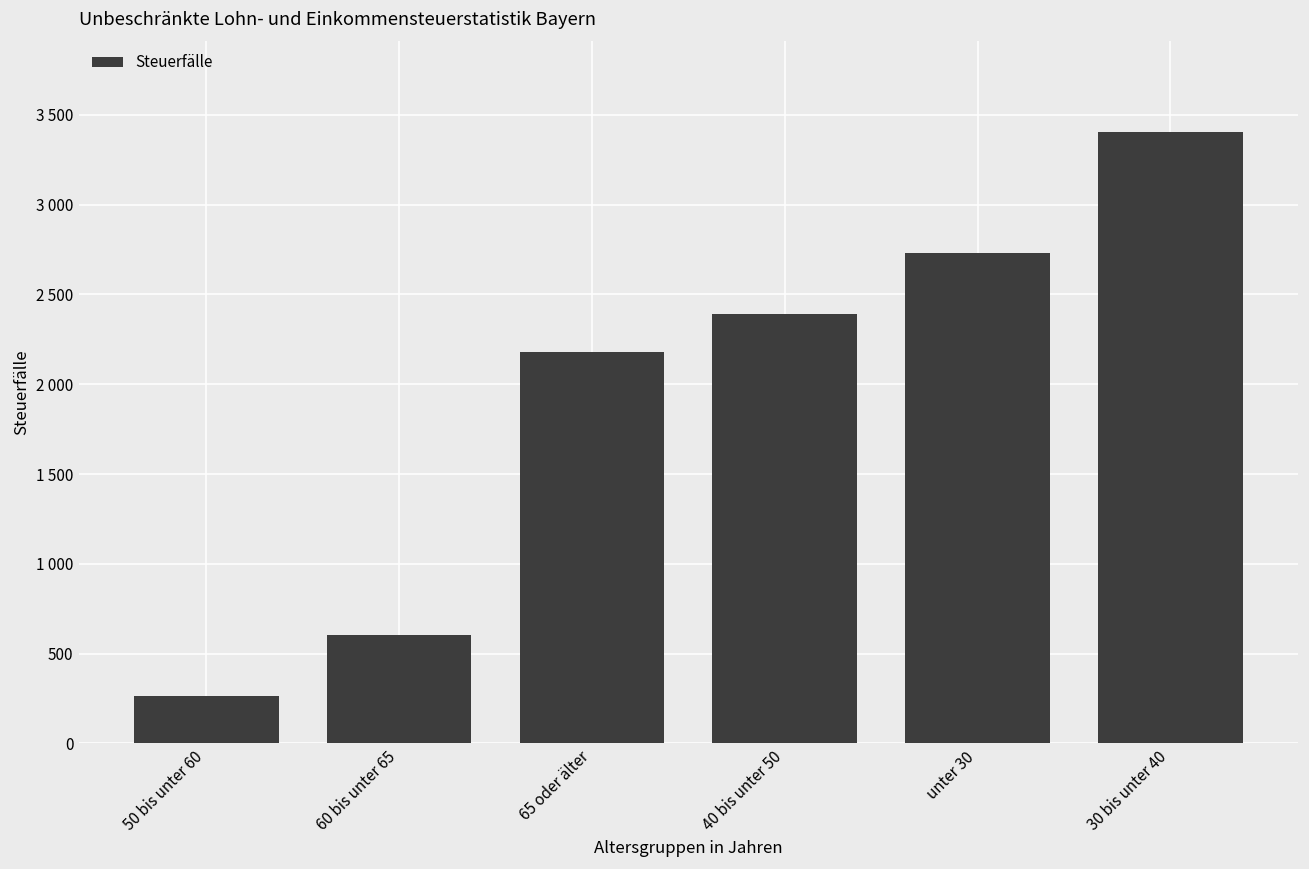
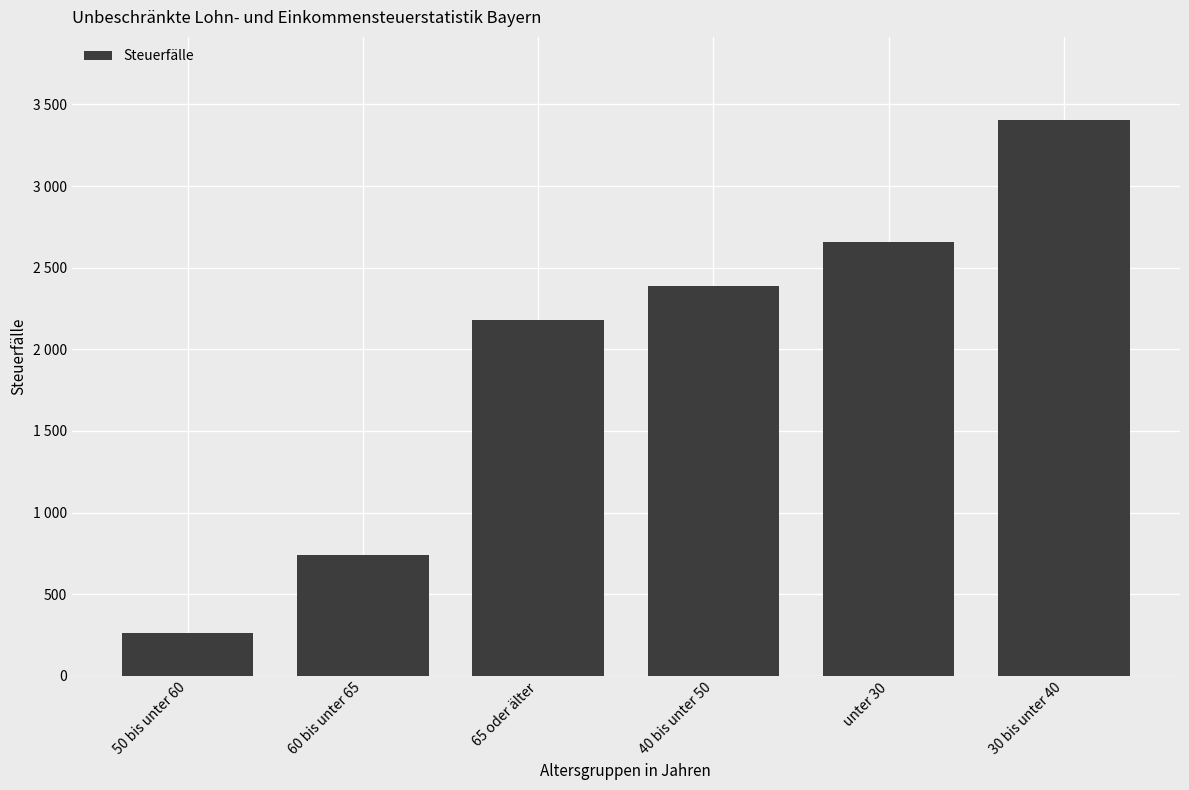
60 bis unter 65: 610 -> 740
unter 30: 2730 -> 2660
